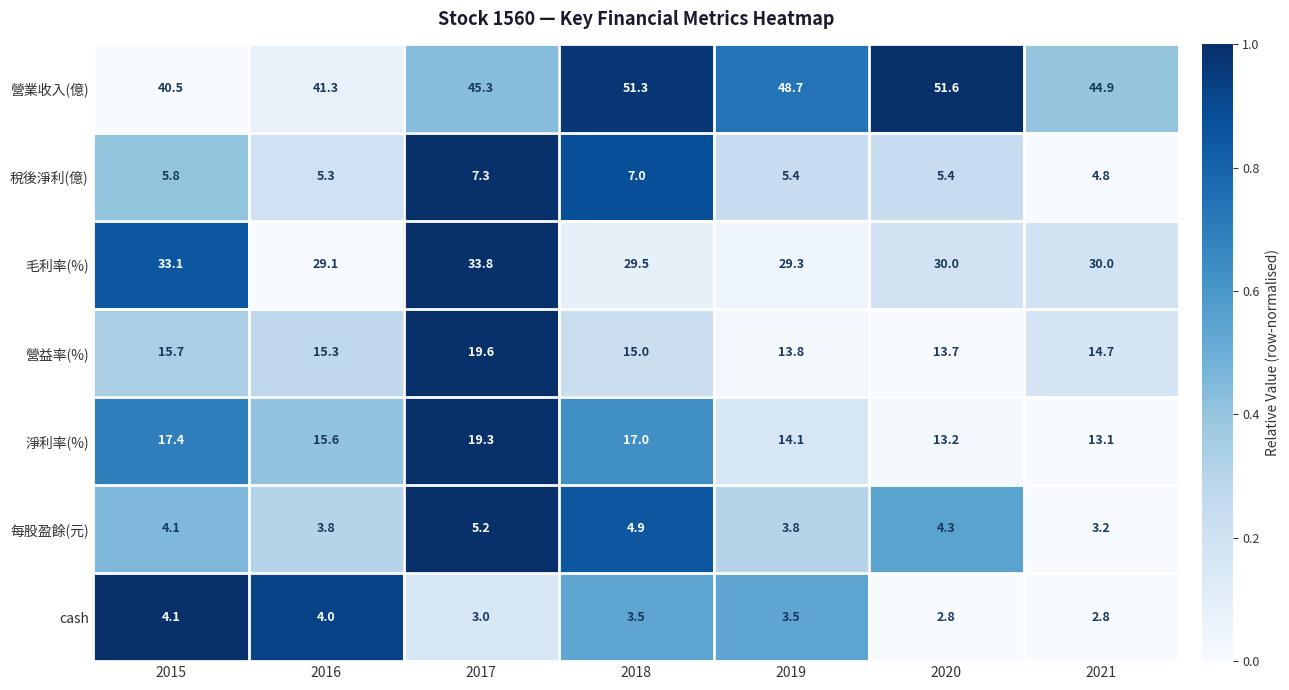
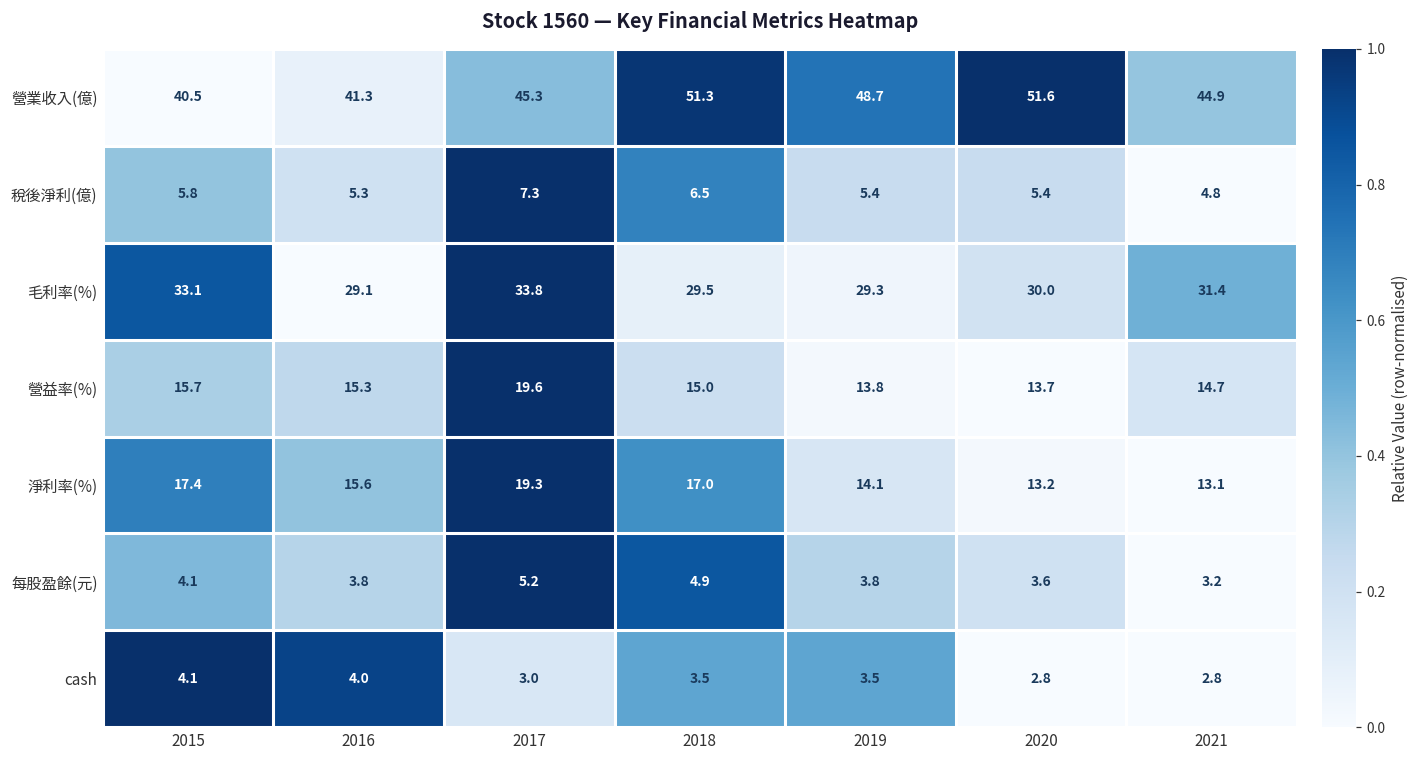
稅後淨利(億), 2018: 7.0 -> 6.5
毛利率(%), 2021: 30.0 -> 31.4
每股盈餘(元), 2020: 4.3 -> 3.6
